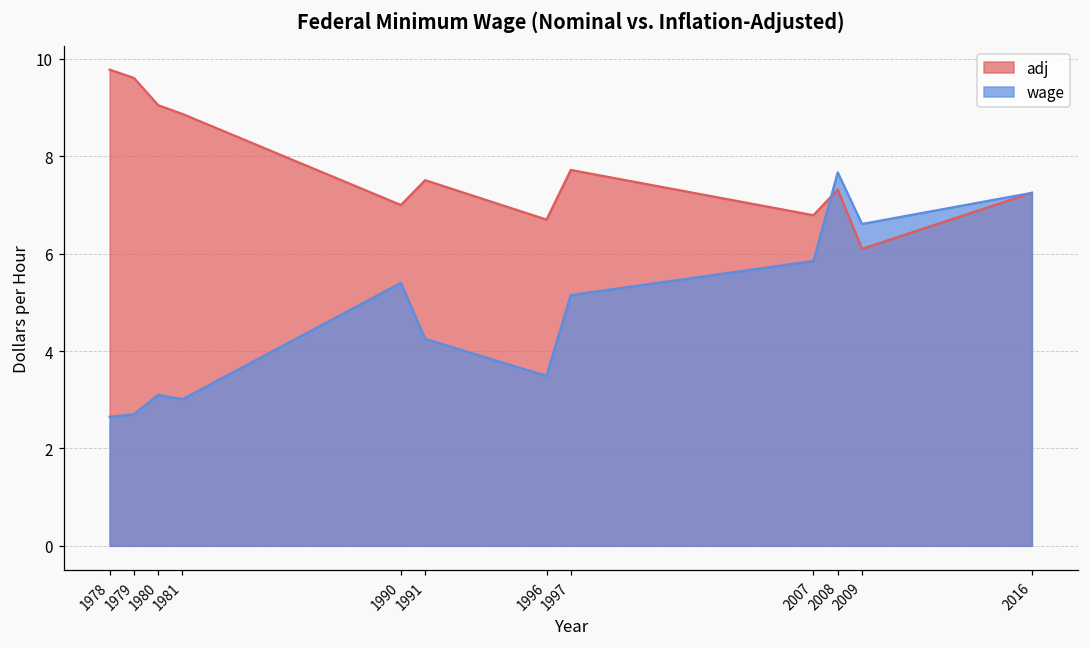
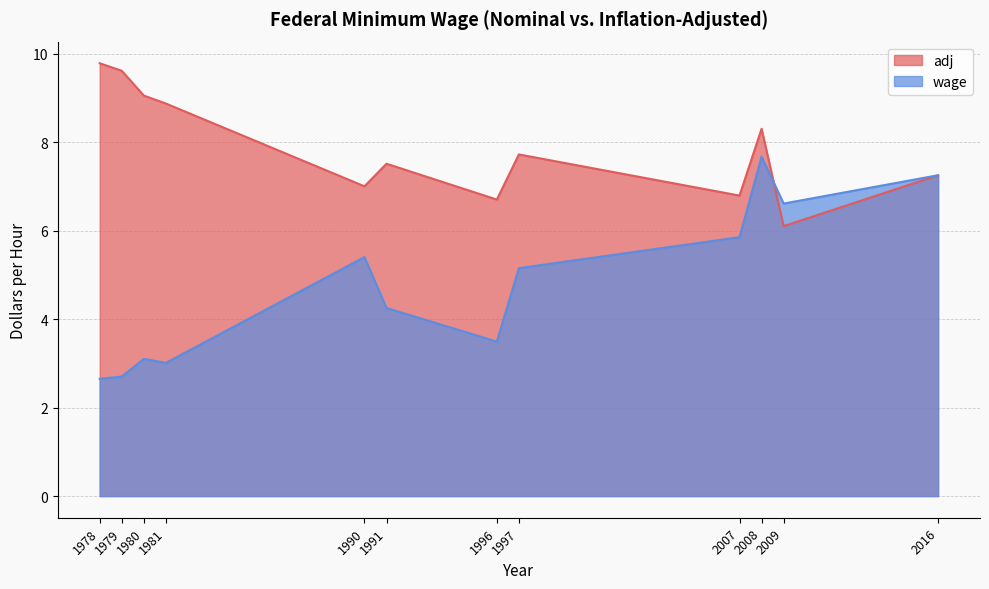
adj, 2008: 7.3 -> 8.3
